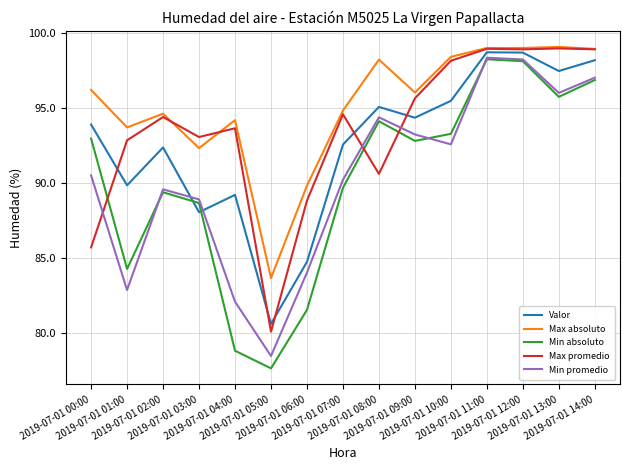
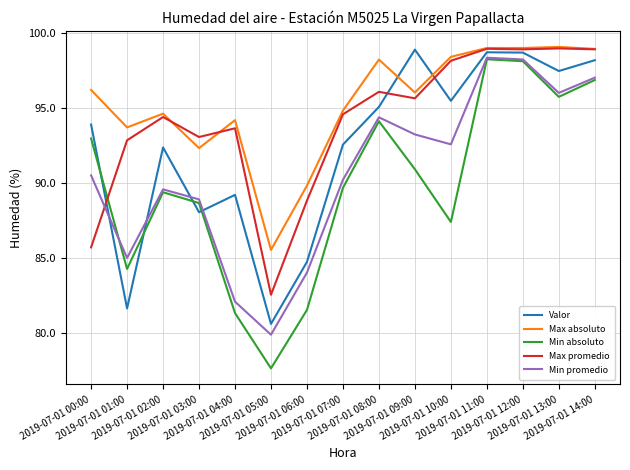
Valor, 2019-07-01 01:00: 89.9 -> 81.7
Min promedio, 2019-07-01 01:00: 82.9 -> 85.0
Min absoluto, 2019-07-01 04:00: 78.8 -> 81.4
Max absoluto, 2019-07-01 05:00: 83.7 -> 85.6
Max promedio, 2019-07-01 05:00: 80.1 -> 82.6
Min promedio, 2019-07-01 05:00: 78.5 -> 79.9
Max promedio, 2019-07-01 08:00: 90.6 -> 96.1
Valor, 2019-07-01 09:00: 94.4 -> 98.9
Min absoluto, 2019-07-01 09:00: 92.8 -> 90.9
Min absoluto, 2019-07-01 10:00: 93.3 -> 87.4
